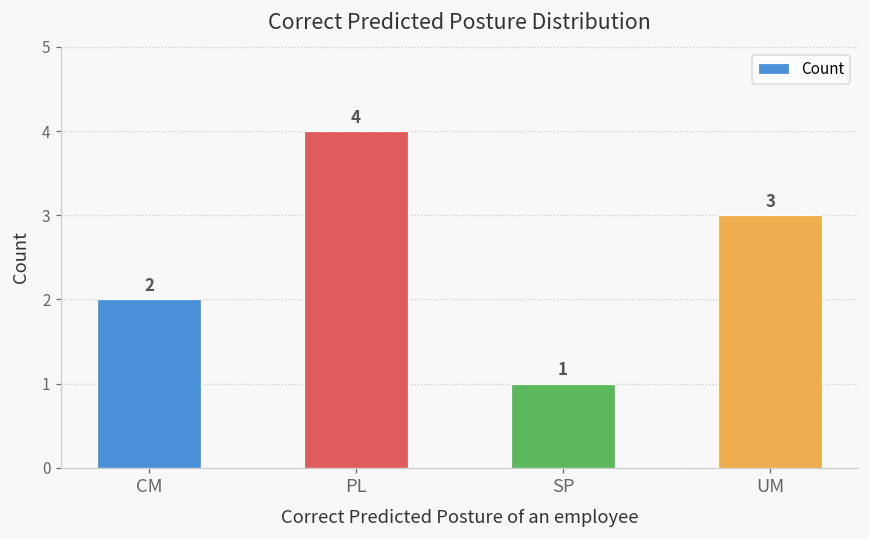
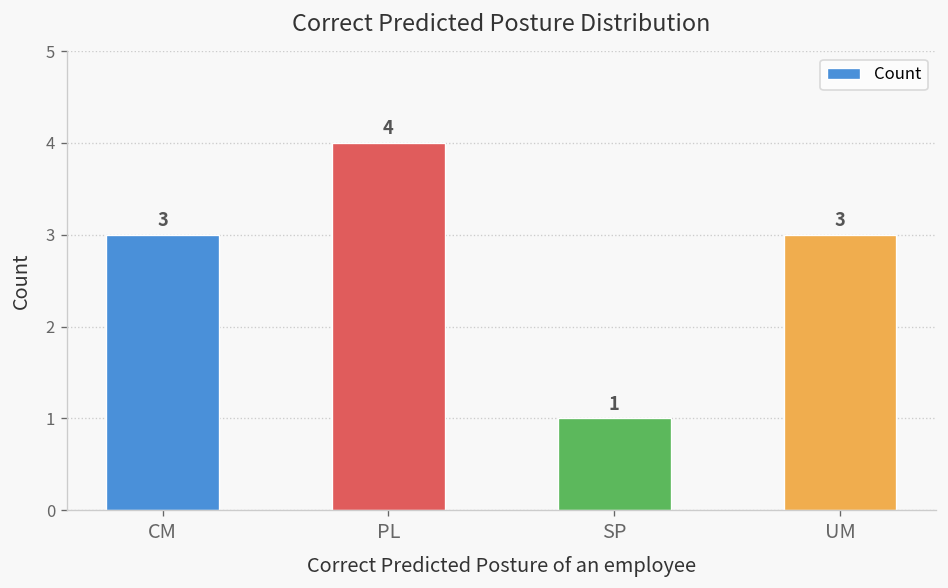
CM: 2 -> 3
